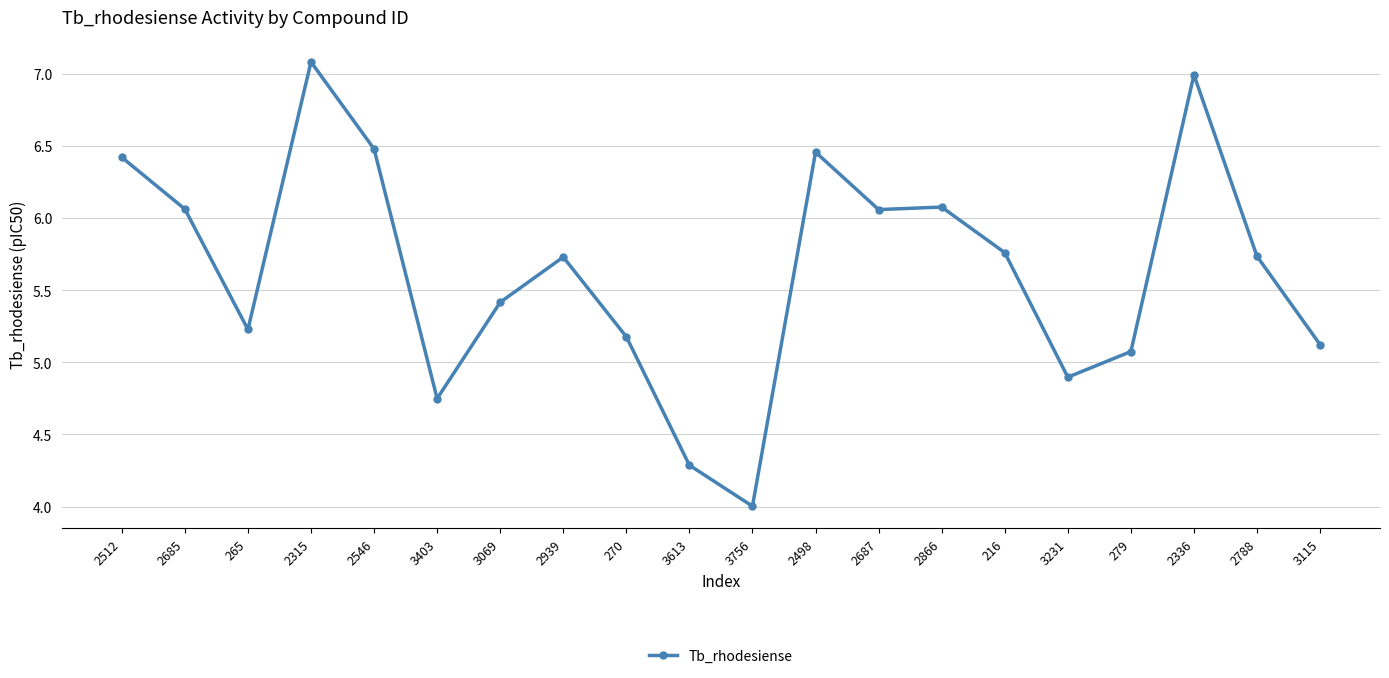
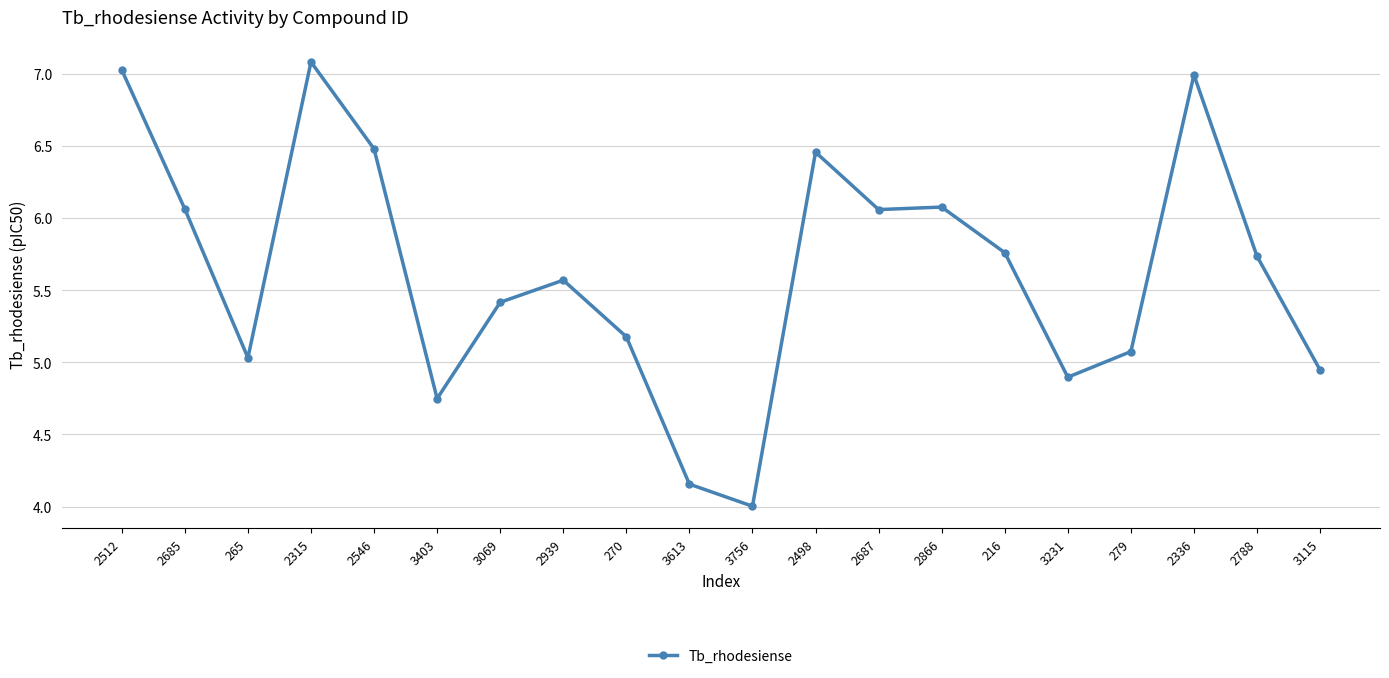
2512: 6.42 -> 7.03
265: 5.23 -> 5.03
2939: 5.73 -> 5.57
3613: 4.29 -> 4.16
3115: 5.12 -> 4.95
